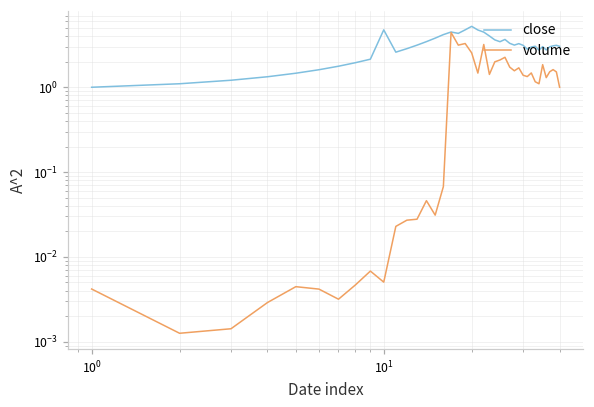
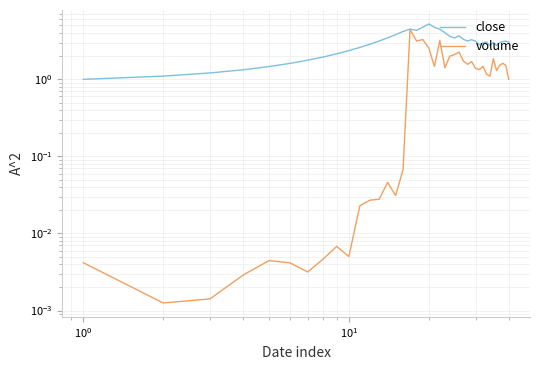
close, 10^1: 5 -> 2.4
